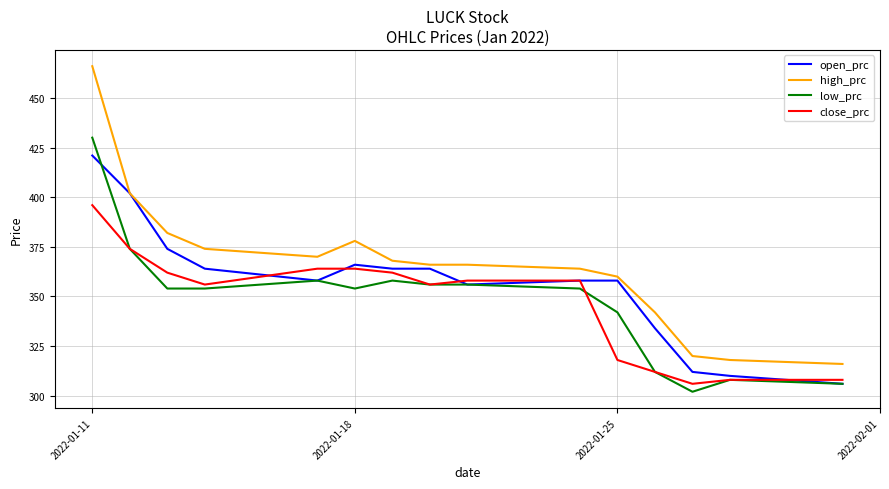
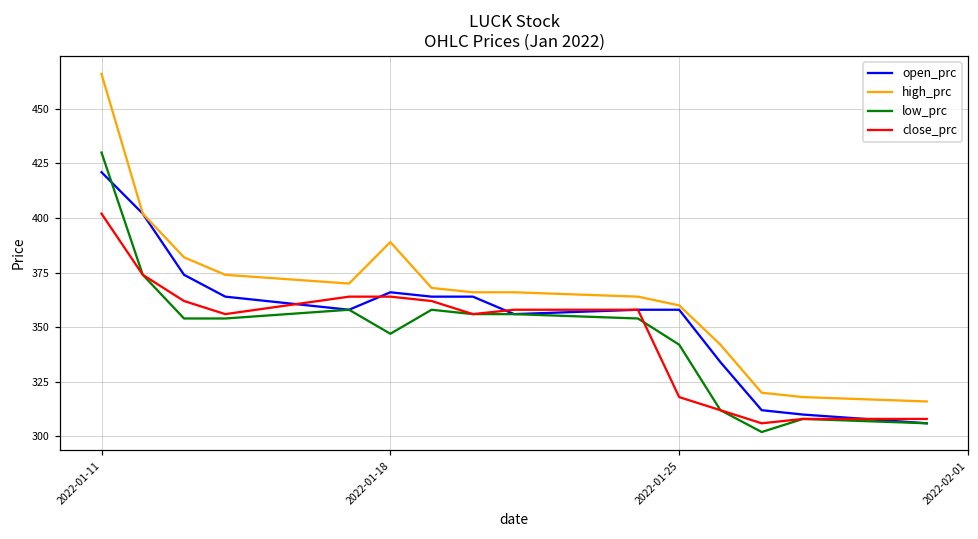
close_prc, 2022-01-11: 396 -> 402
high_prc, 2022-01-18: 378 -> 389
low_prc, 2022-01-18: 354 -> 347
